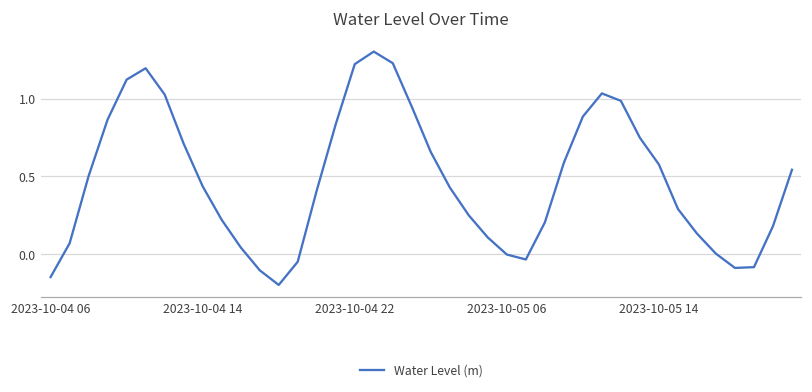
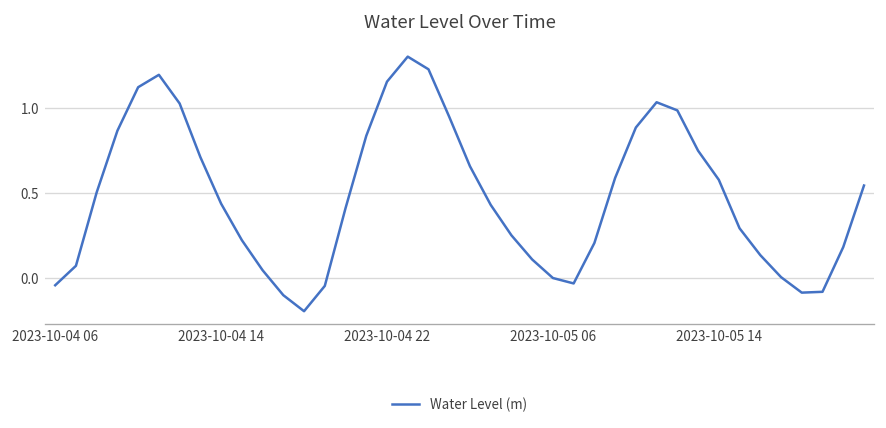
2023-10-04 06: -0.15 -> -0.04
2023-10-04 22: 1.22 -> 1.15
